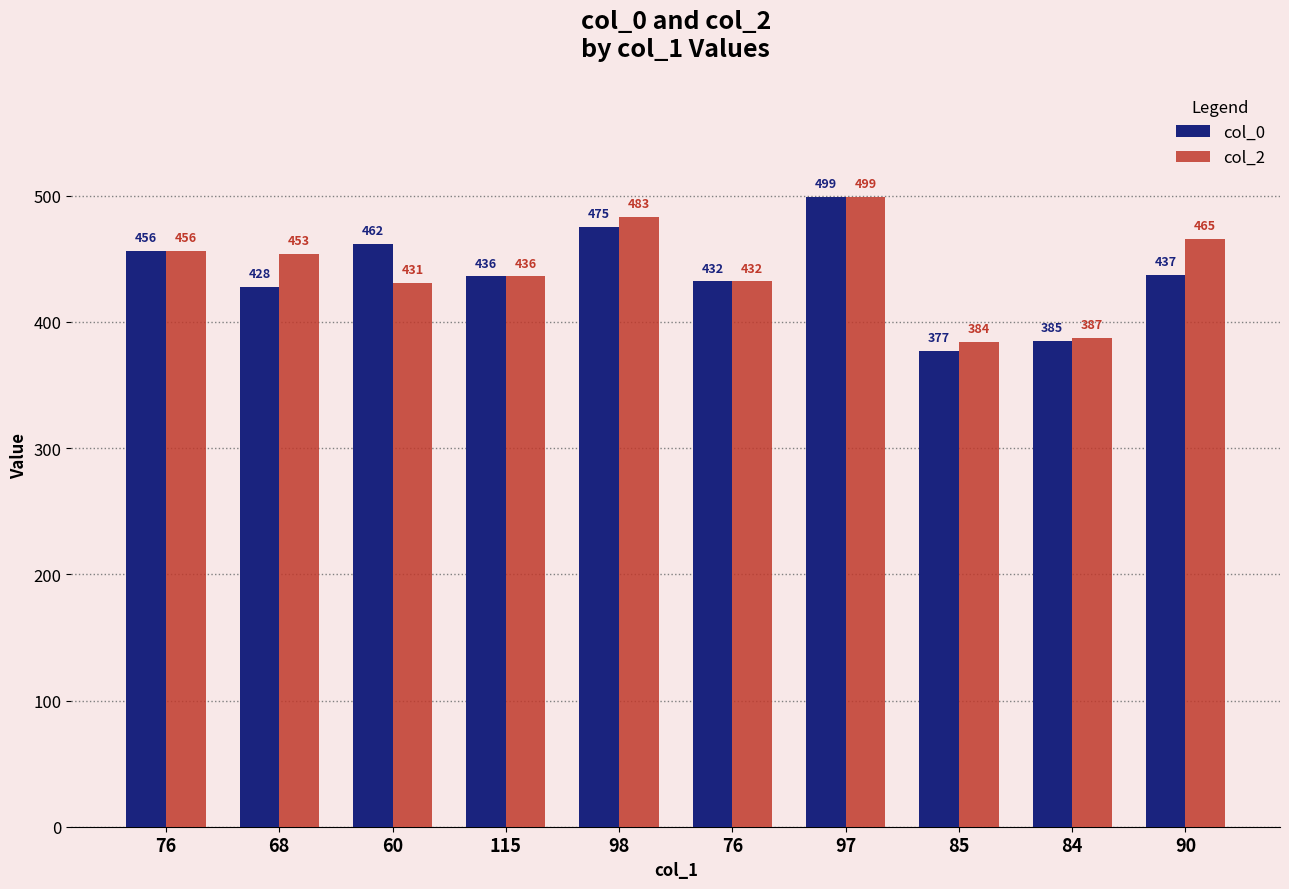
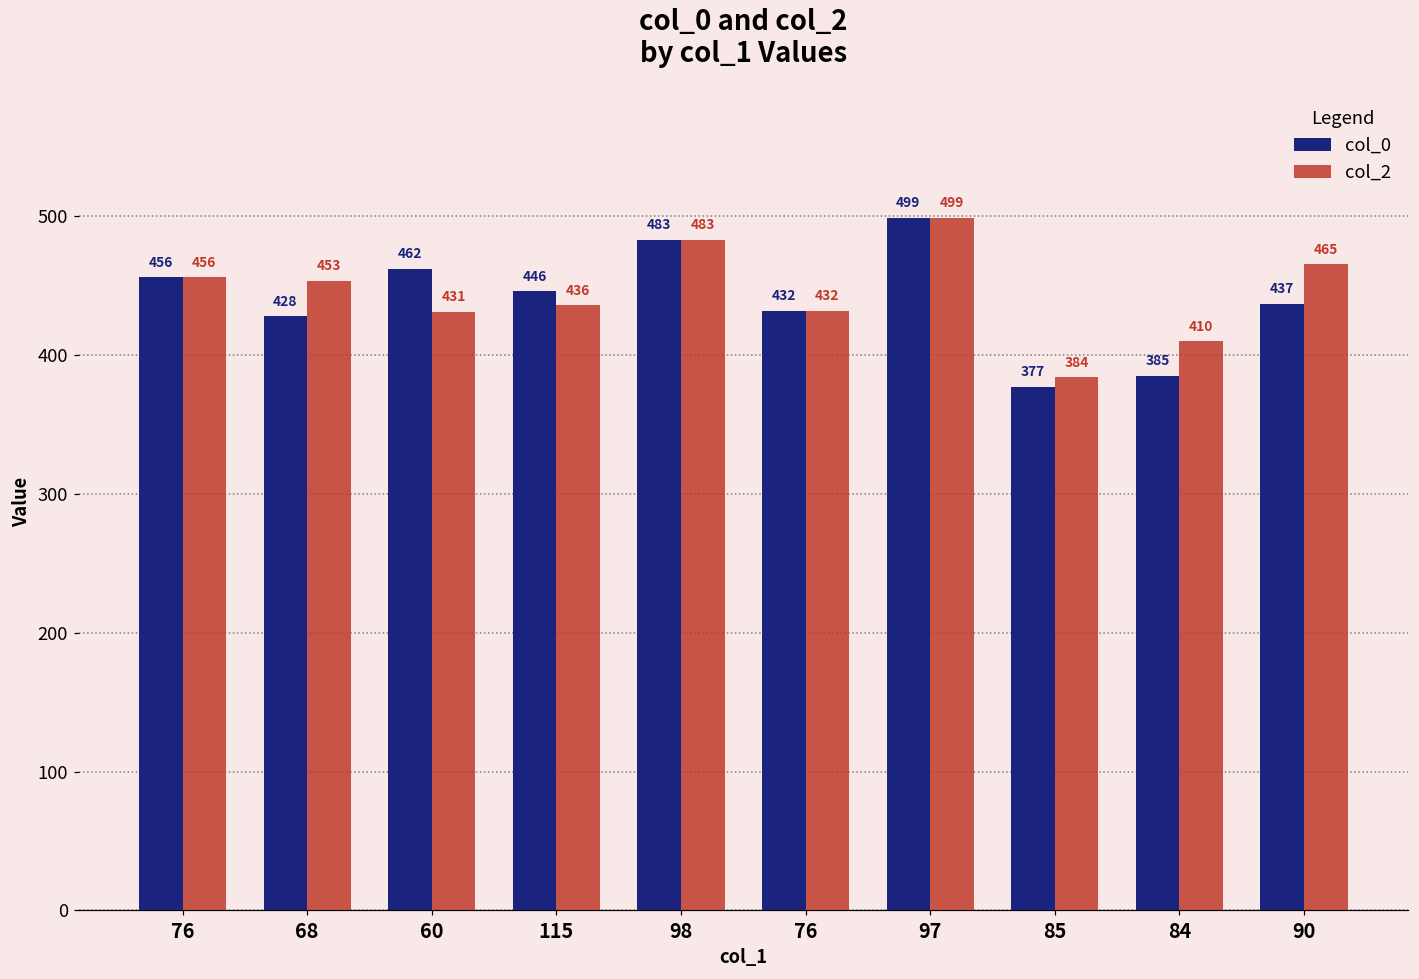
col_0, 115: 436 -> 446
col_0, 98: 475 -> 483
col_2, 84: 387 -> 410
